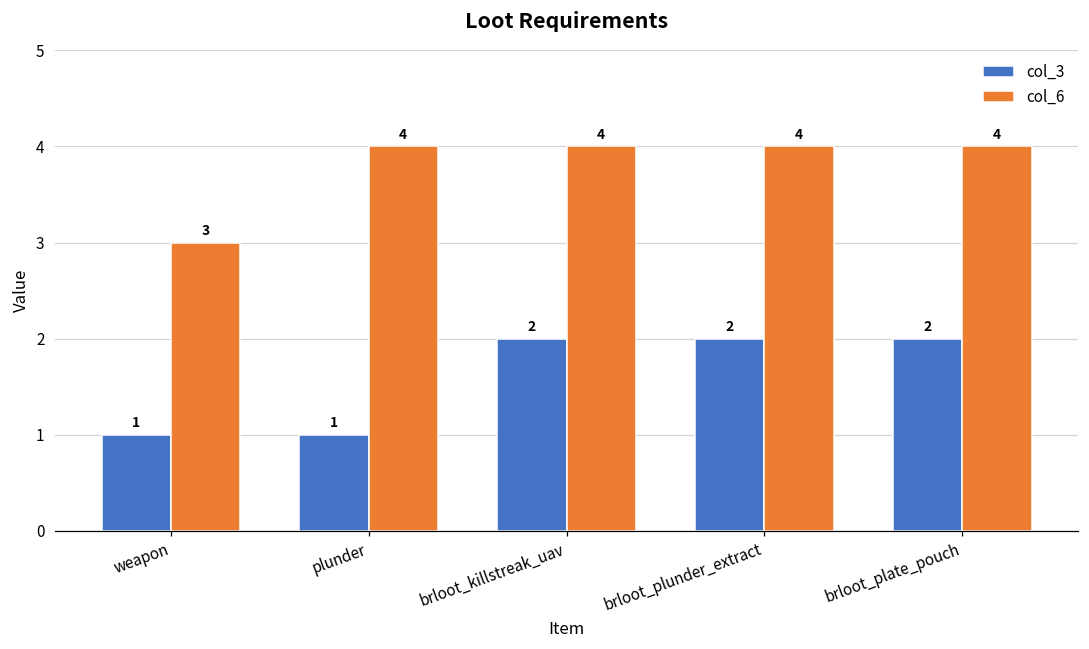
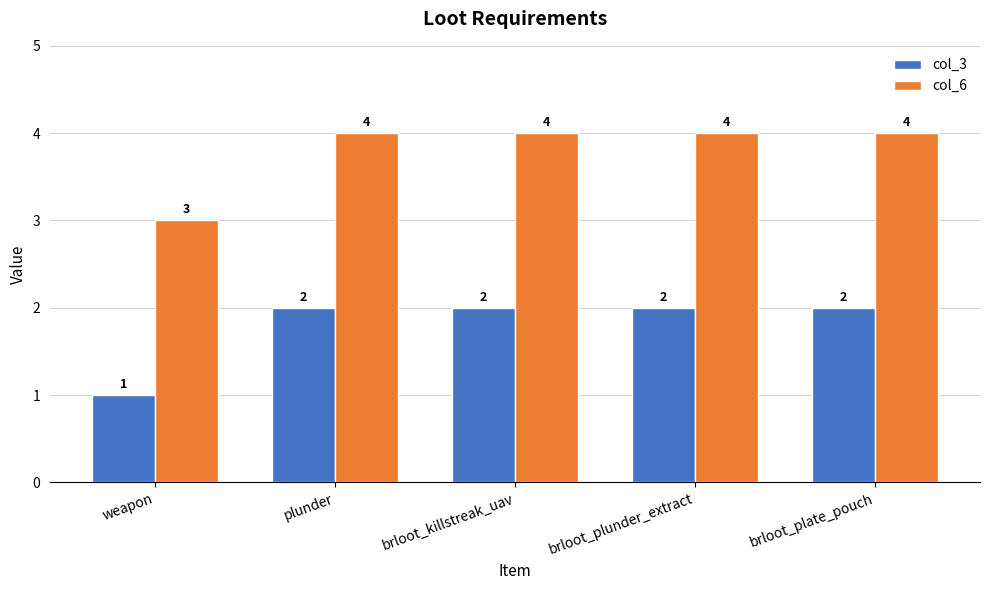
col_3, plunder: 1 -> 2
